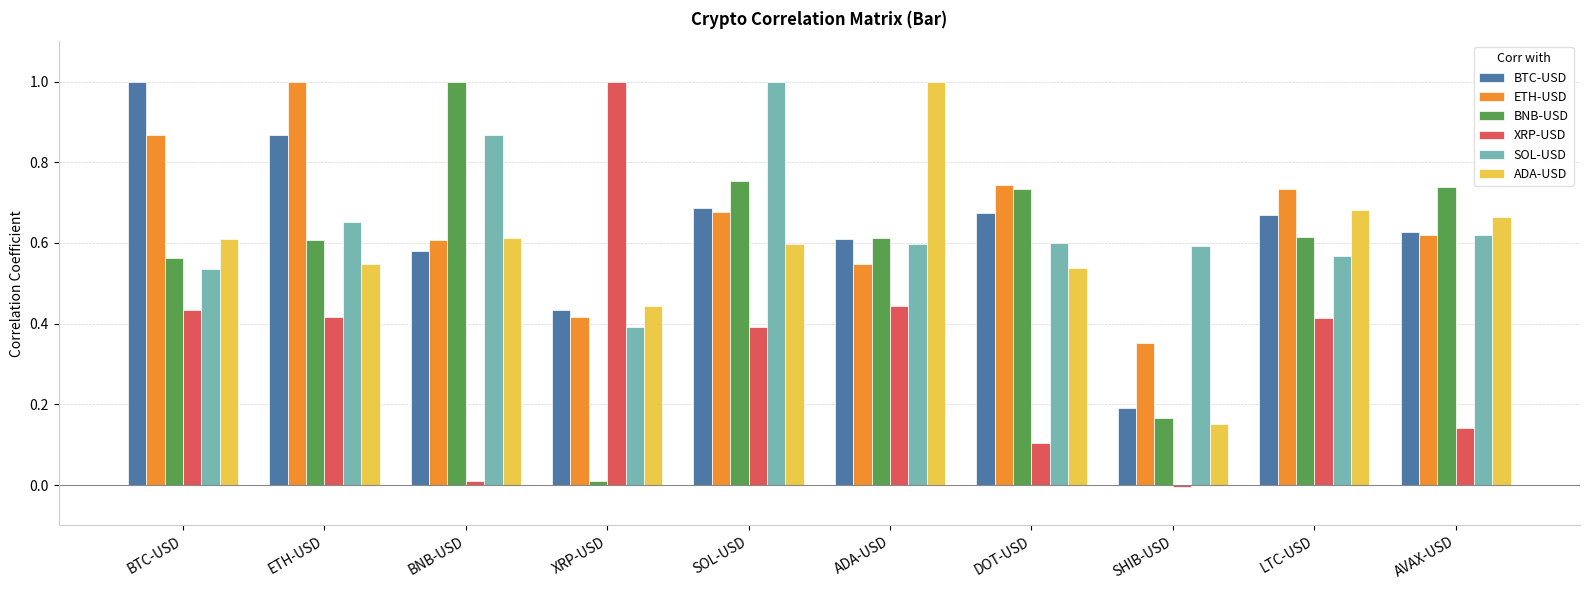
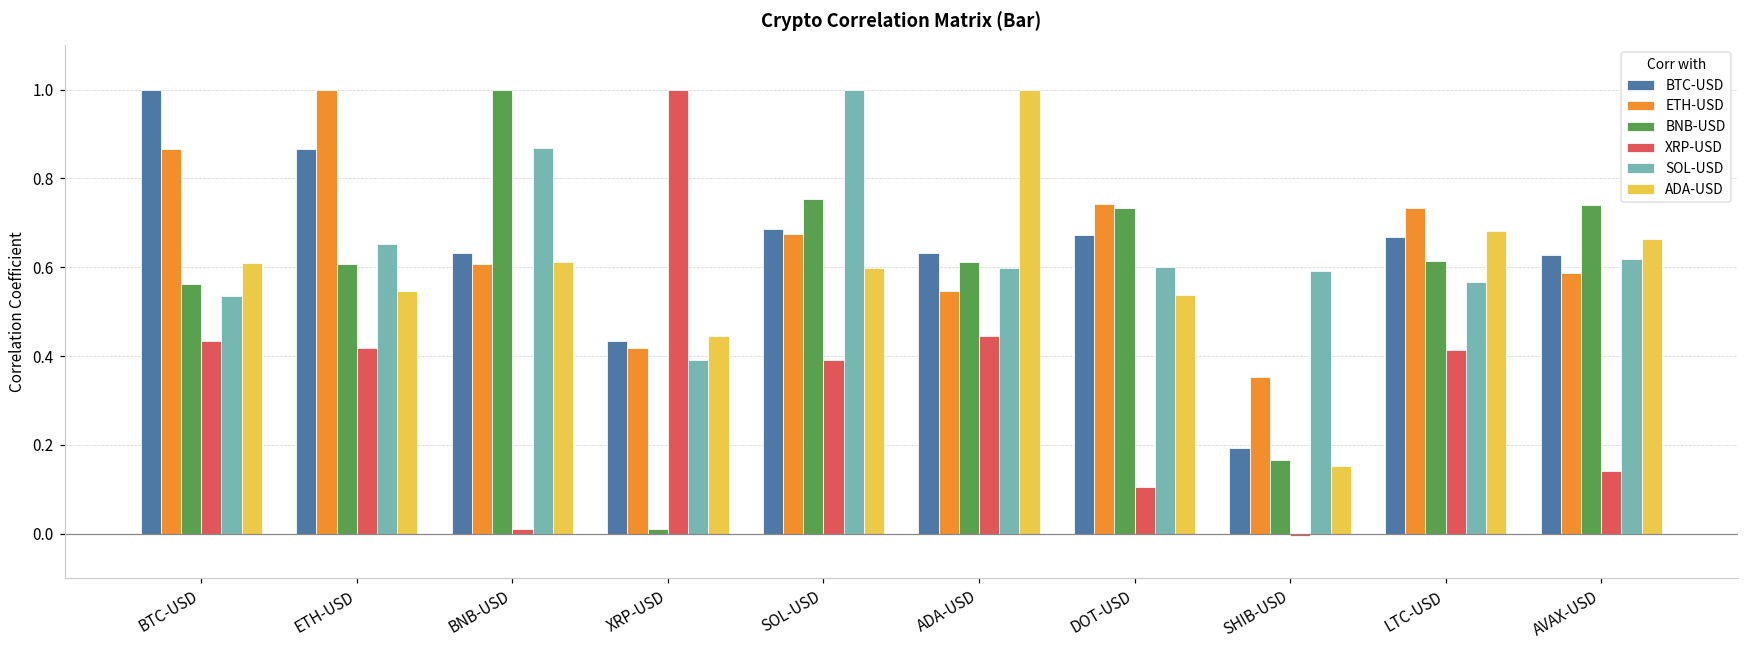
BTC-USD, BNB-USD: 0.58 -> 0.63
BTC-USD, ADA-USD: 0.61 -> 0.63
ETH-USD, AVAX-USD: 0.62 -> 0.59
